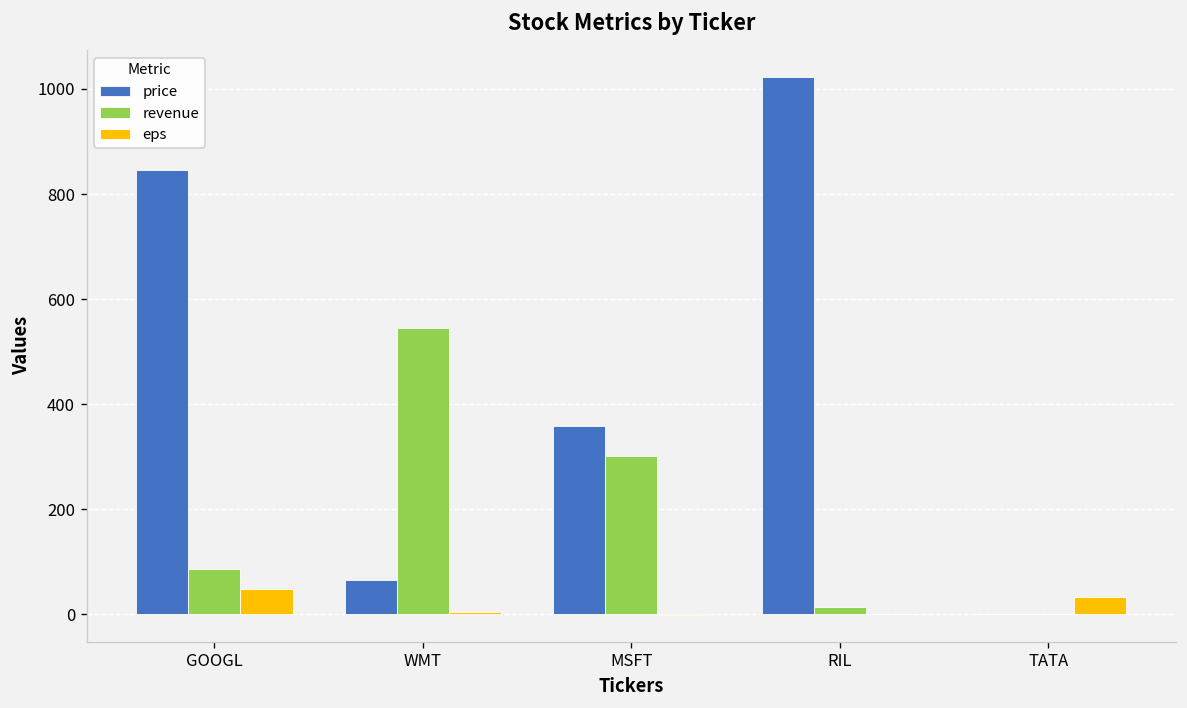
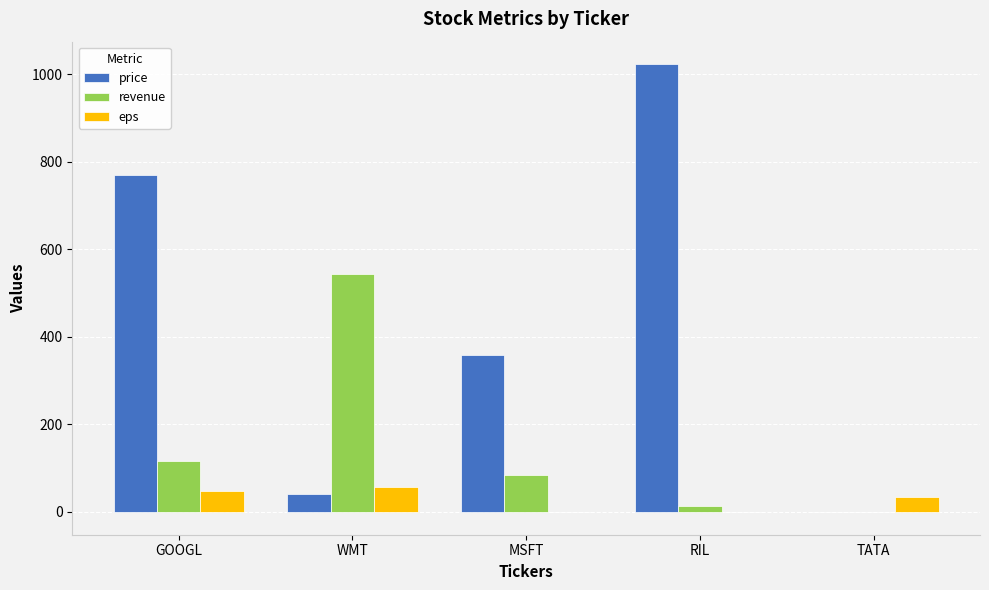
price, GOOGL: 850 -> 770
revenue, GOOGL: 90 -> 120
price, WMT: 70 -> 40
eps, WMT: 0 -> 60
revenue, MSFT: 300 -> 90
